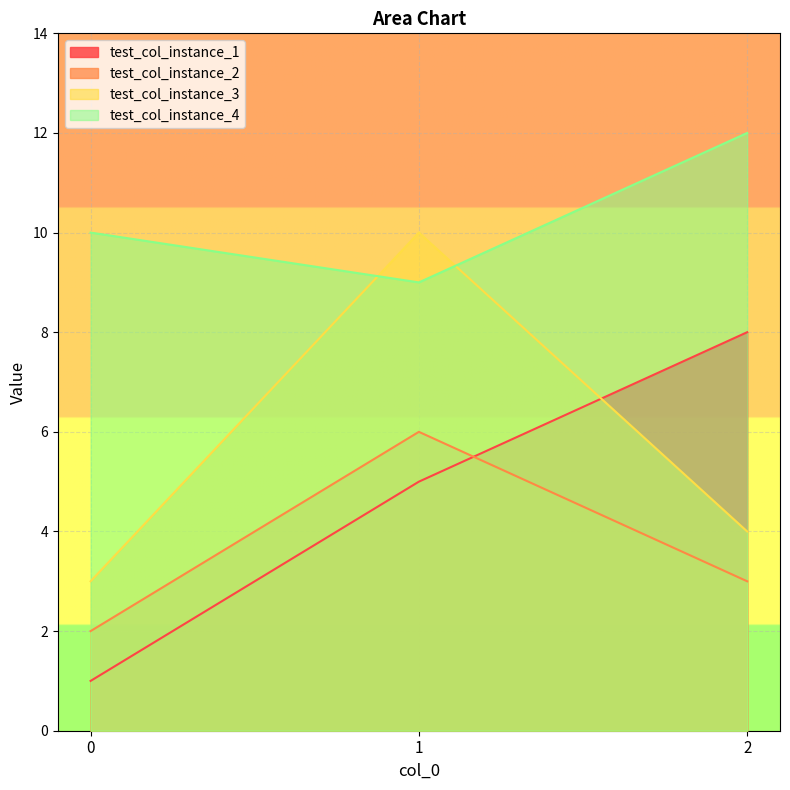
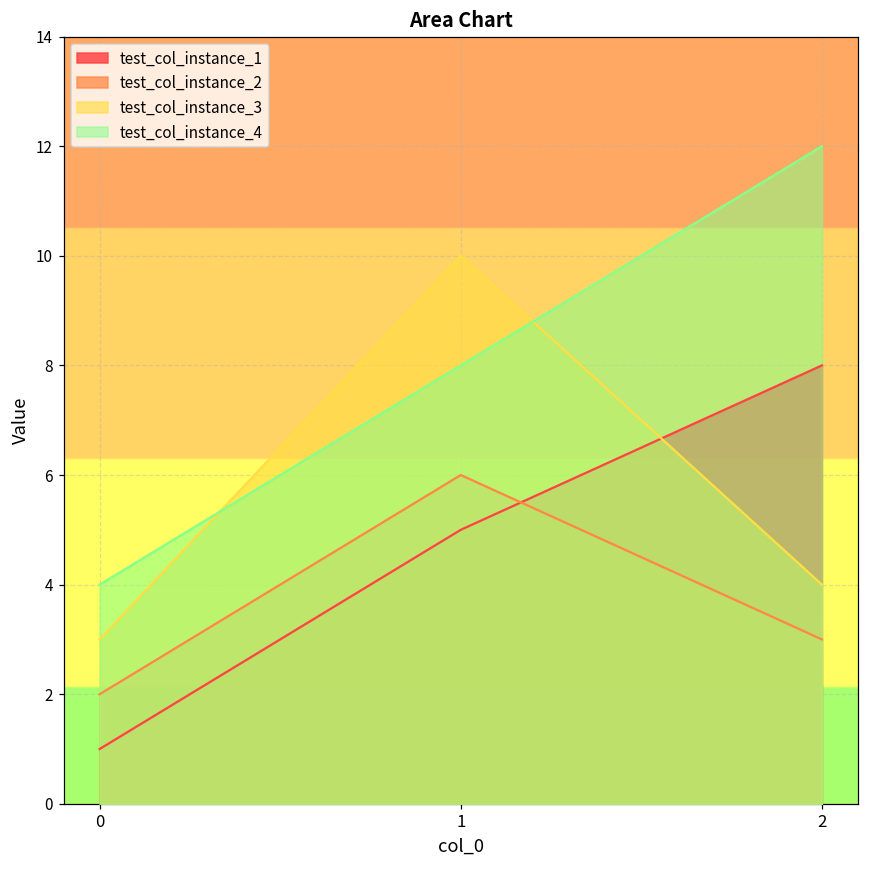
test_col_instance_4, 0: 10 -> 4
test_col_instance_4, 1: 9 -> 8
